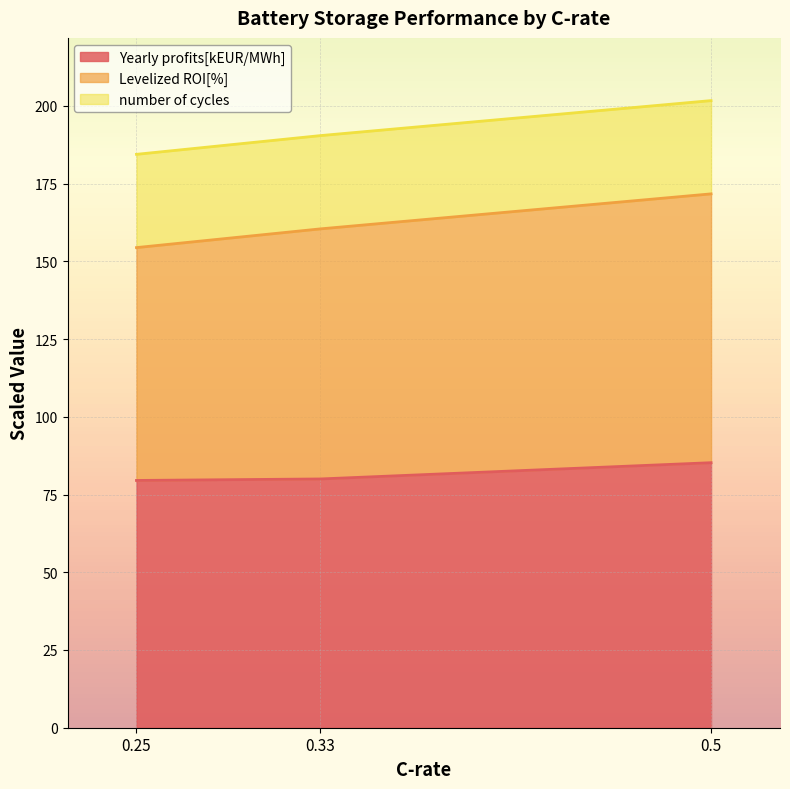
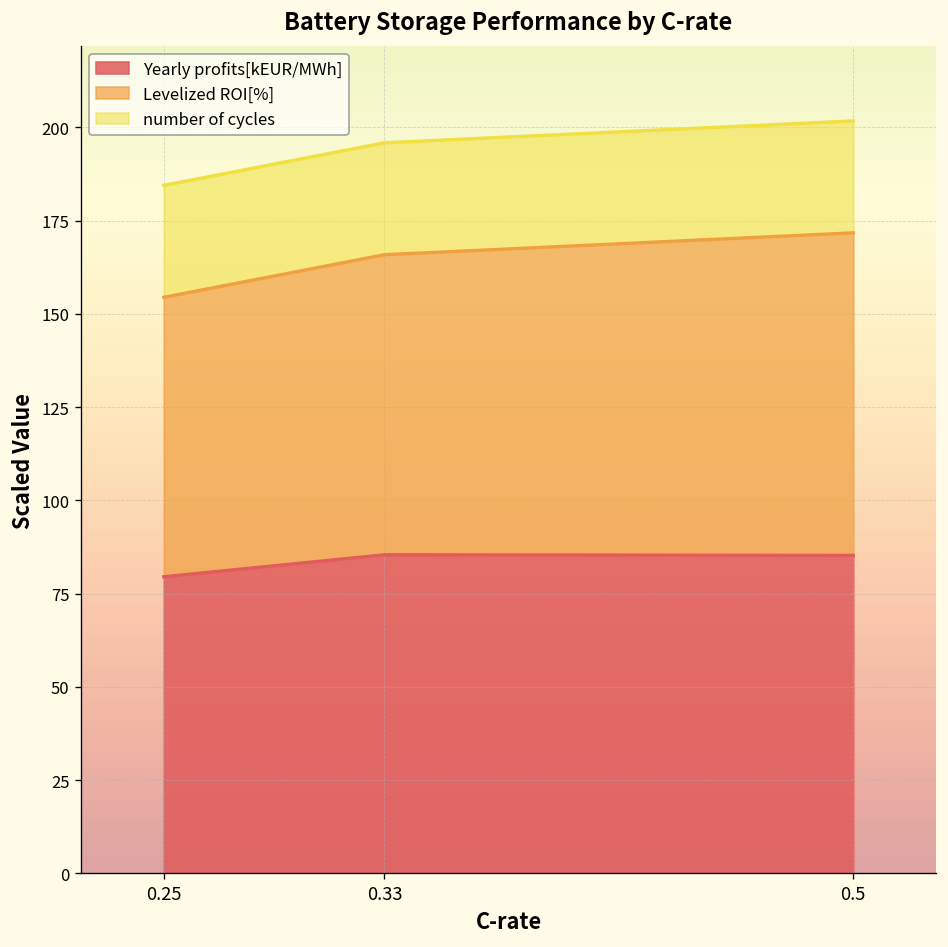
Yearly profits[kEUR/MWh], 0.33: 80 -> 85
